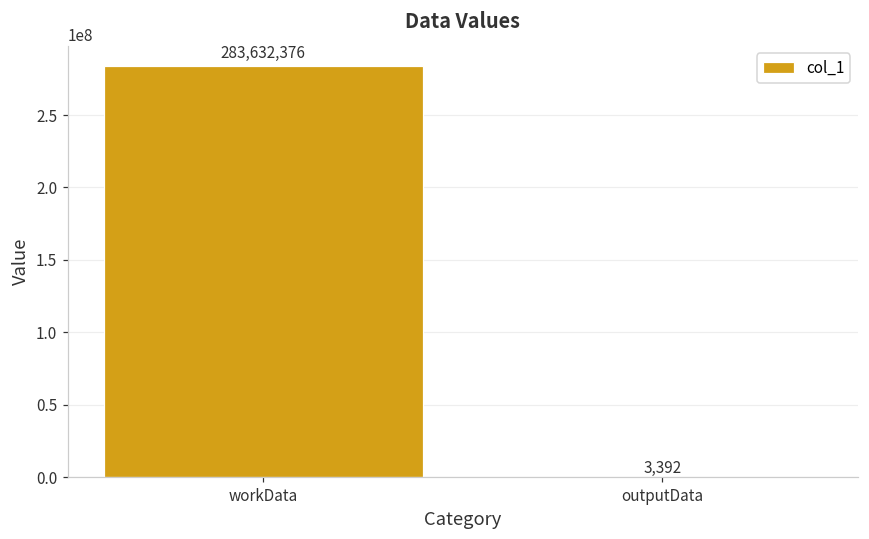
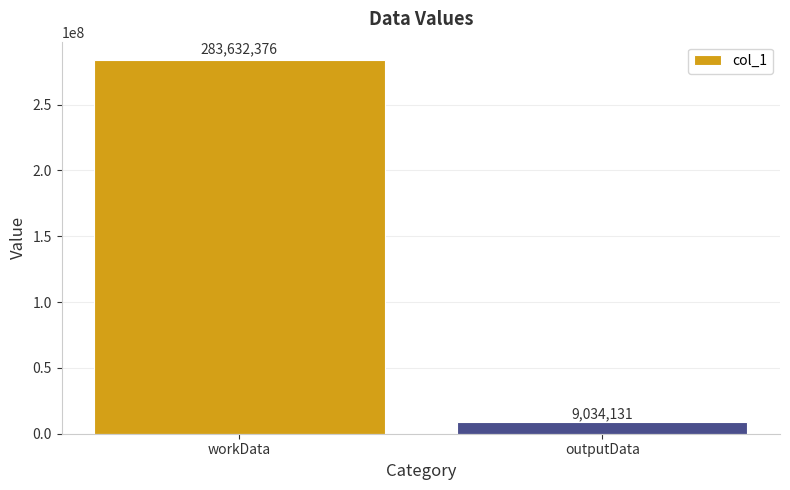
outputData: 3,392 -> 9,034,131
